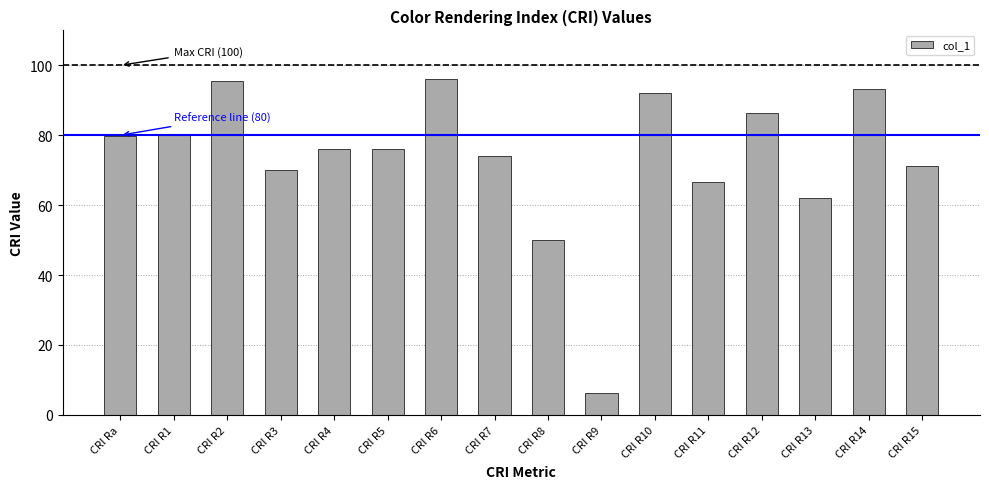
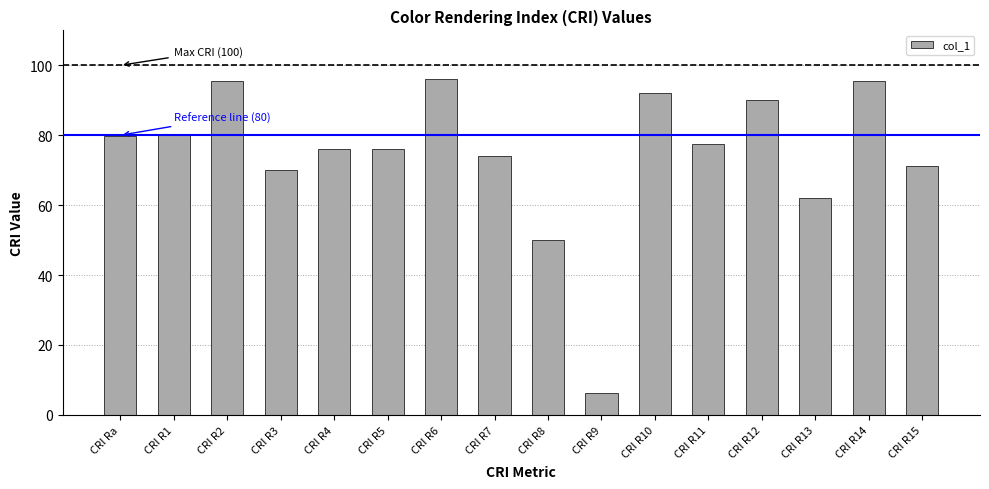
CRI R11: 67 -> 78
CRI R12: 86 -> 90
CRI R14: 93 -> 96
